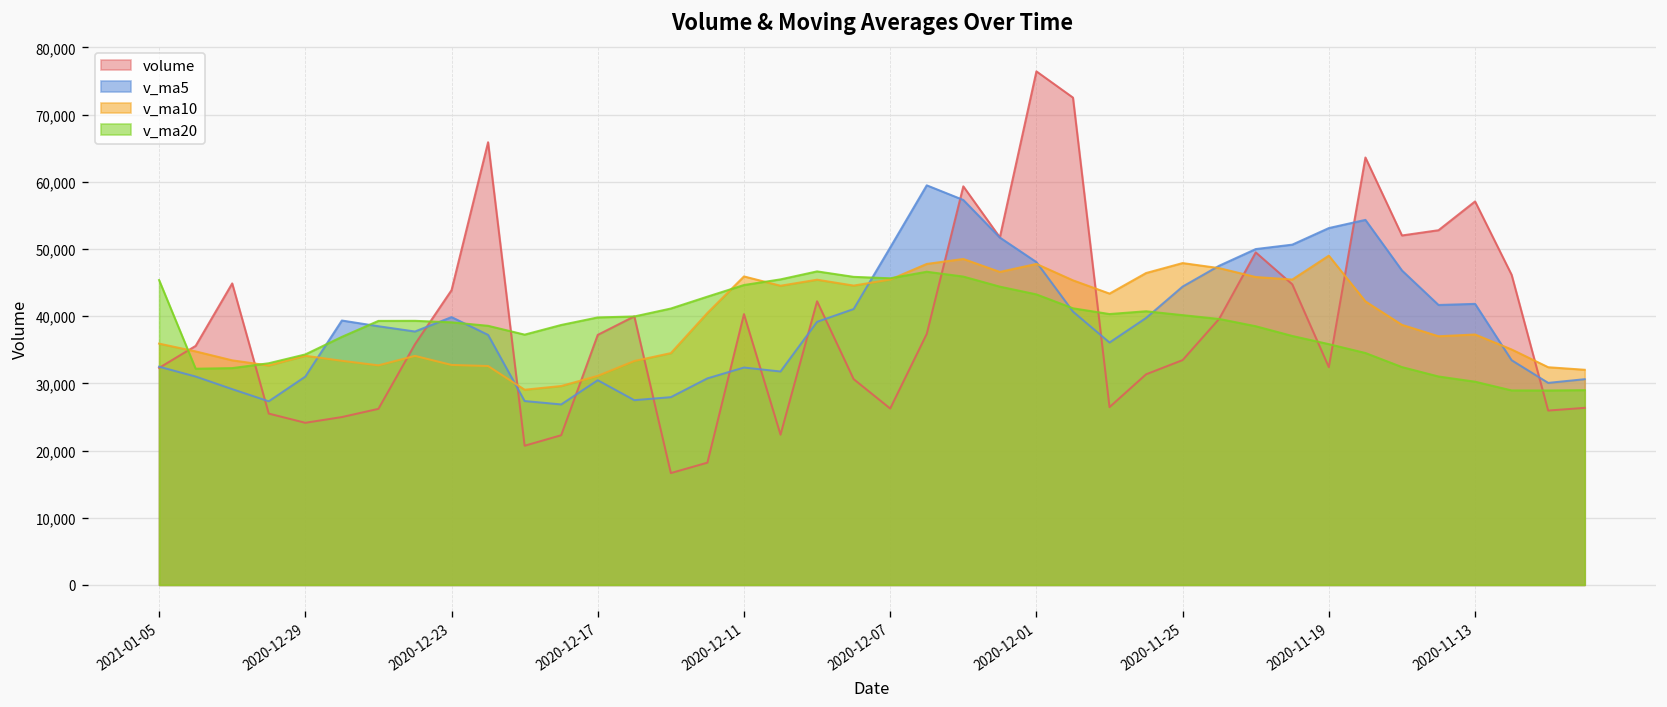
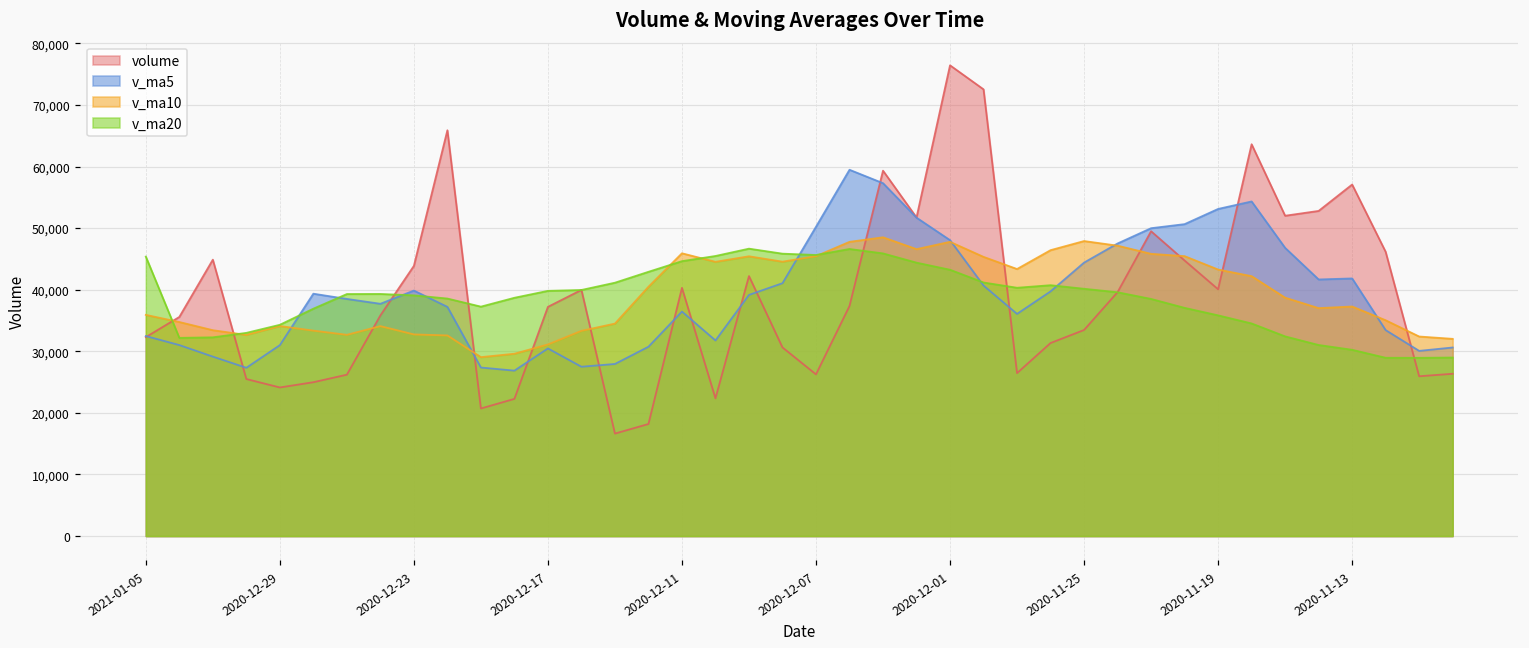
v_ma5, 2020-12-11: 32,000 -> 36,000
volume, 2020-11-19: 32,000 -> 40,000
v_ma10, 2020-11-19: 49,000 -> 43,000
